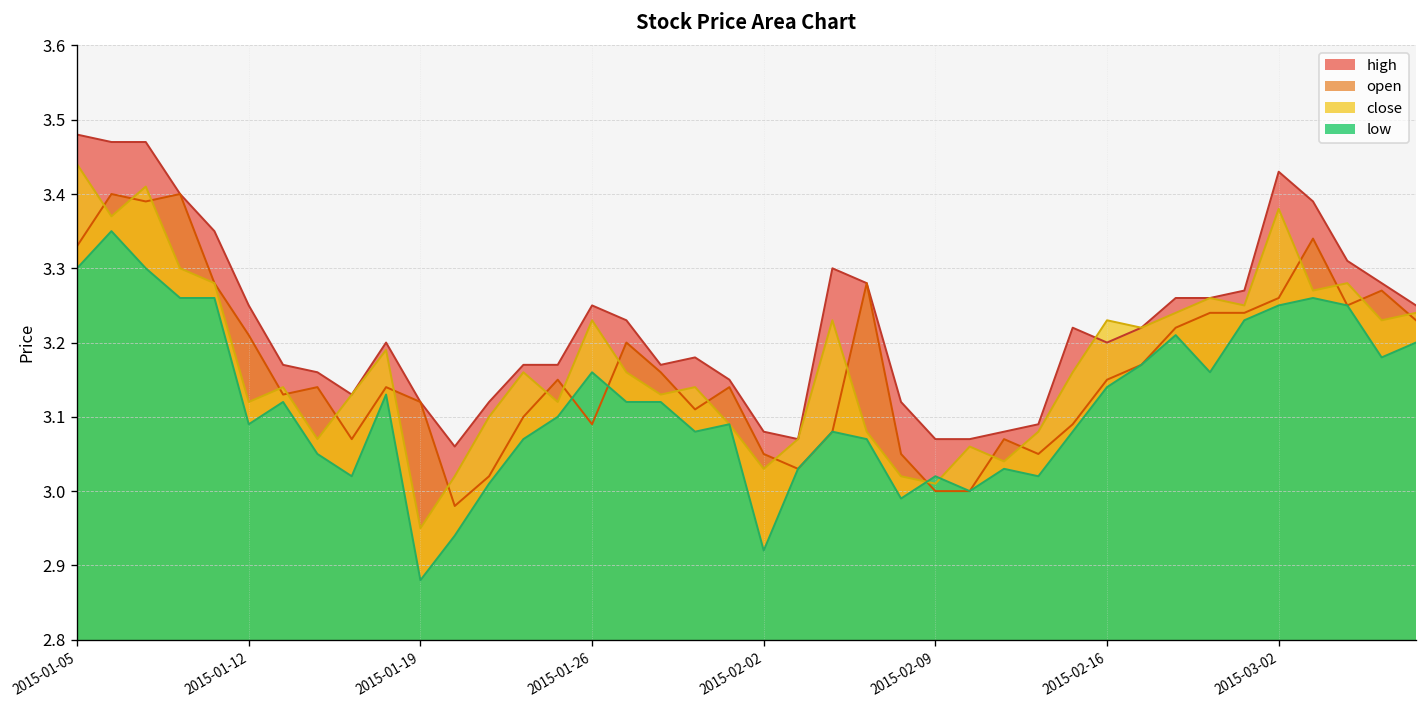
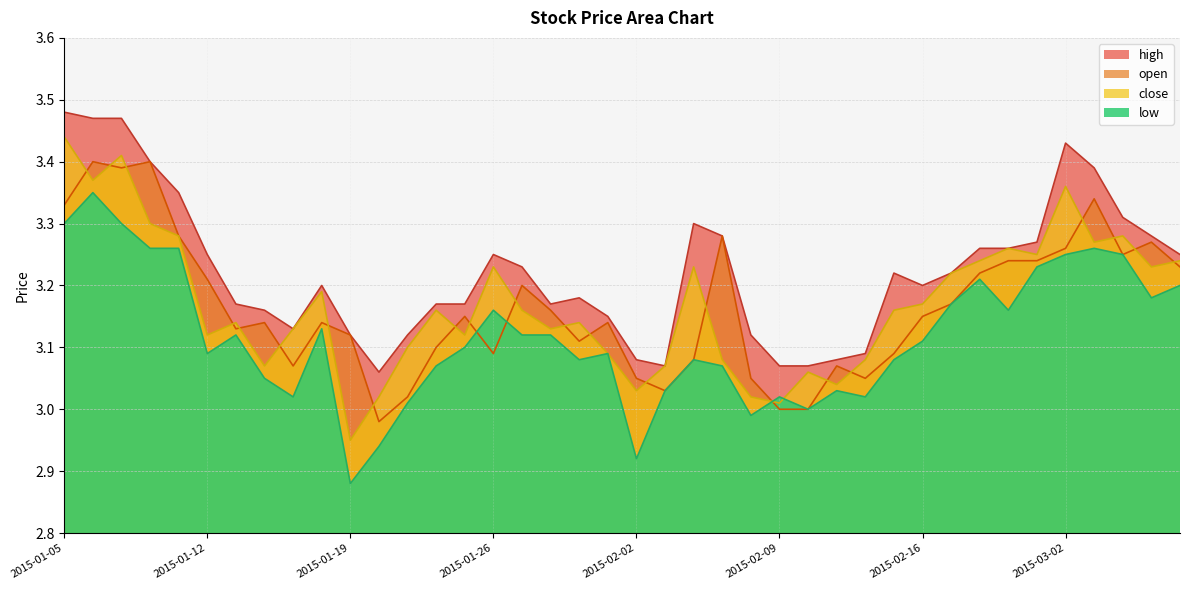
close, 2015-02-16: 3.23 -> 3.17
low, 2015-02-16: 3.14 -> 3.11
close, 2015-03-02: 3.38 -> 3.36
